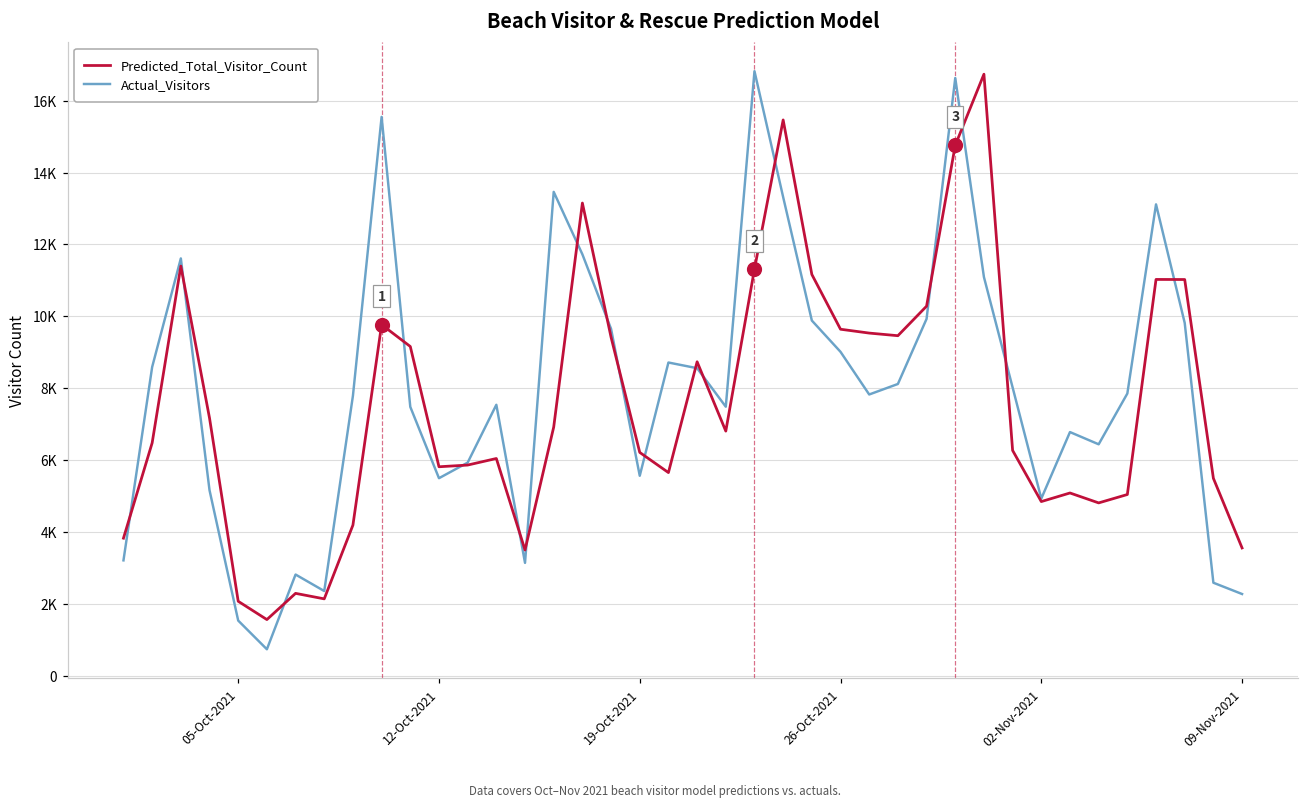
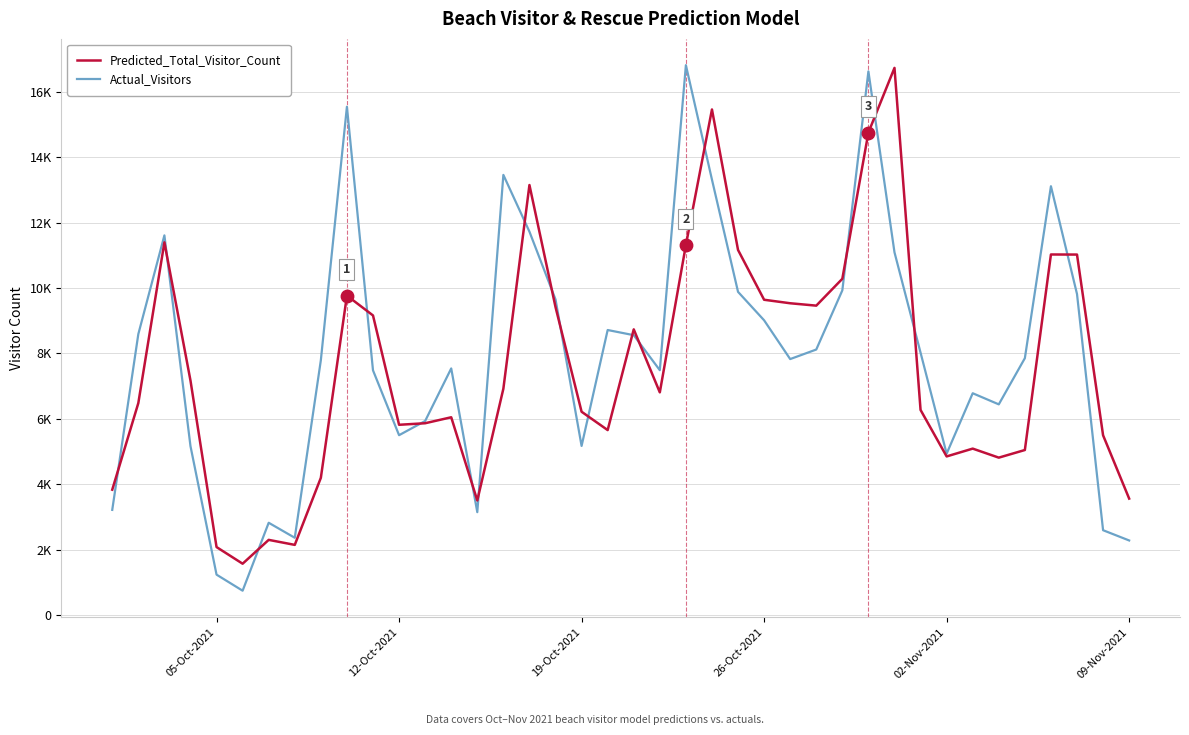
Actual_Visitors, 05-Oct-2021: 1500 -> 1200
Actual_Visitors, 19-Oct-2021: 5600 -> 5200
